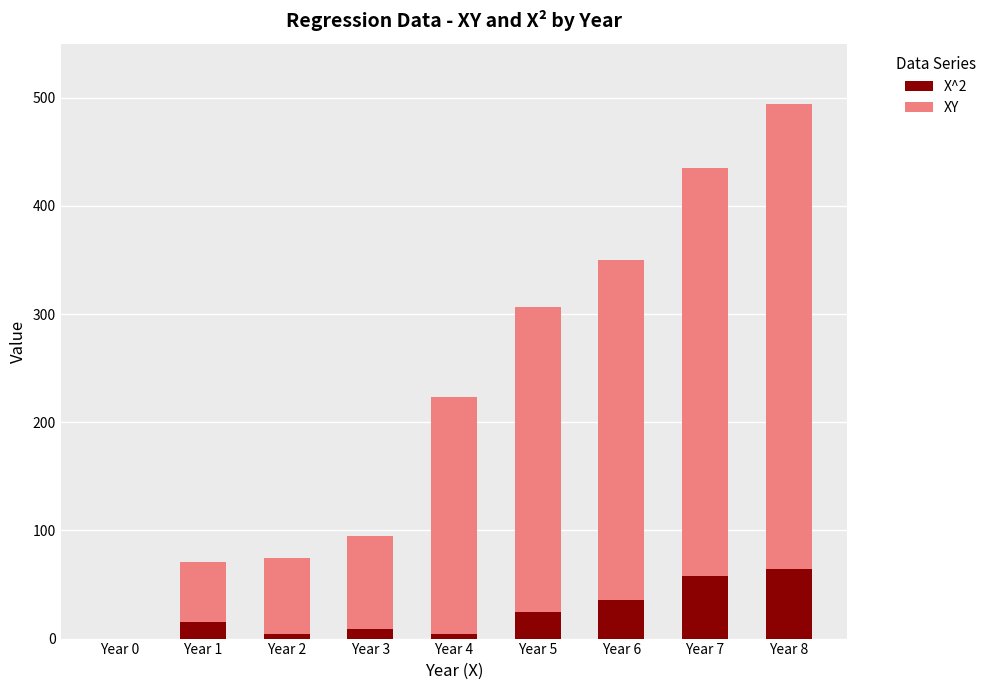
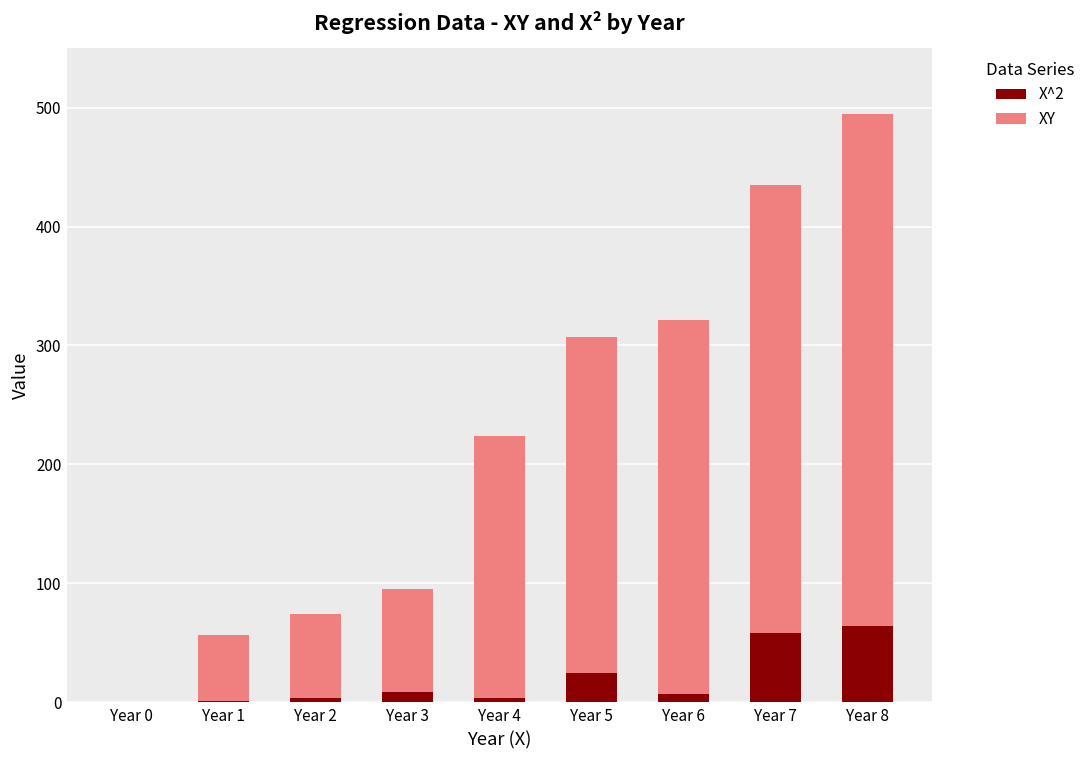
X^2, Year 1: 15 -> 1
X^2, Year 6: 36 -> 7
